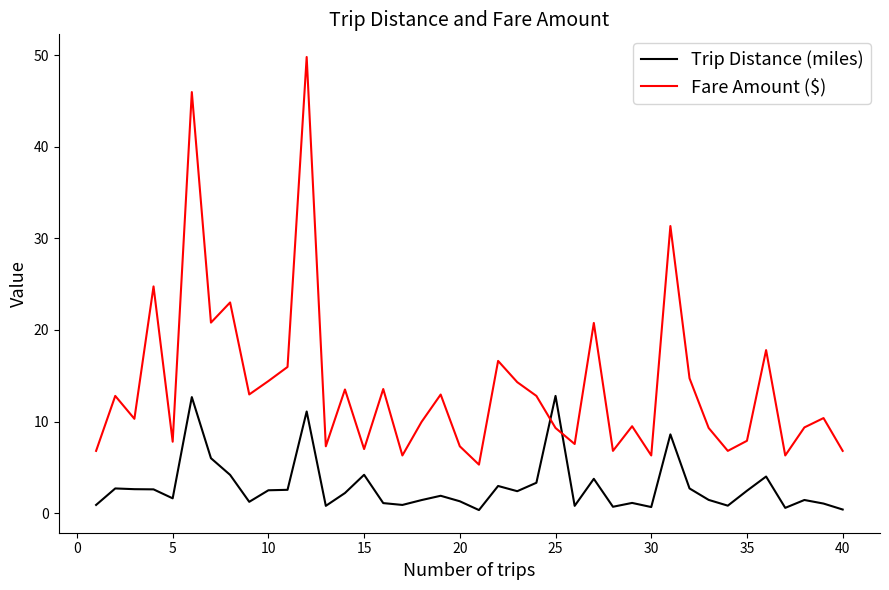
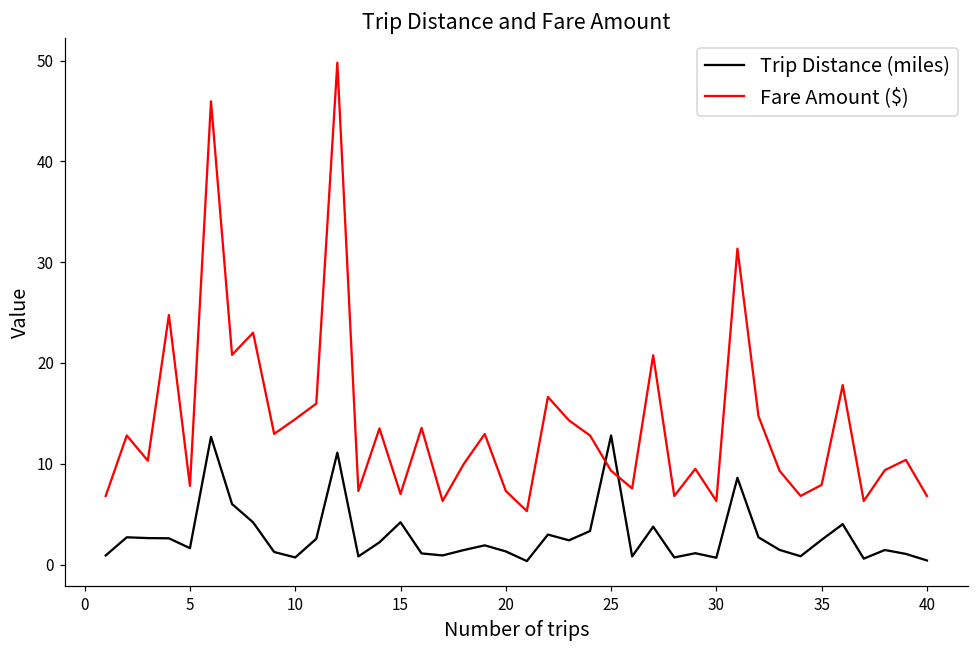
Trip Distance (miles), 10: 3 -> 1
